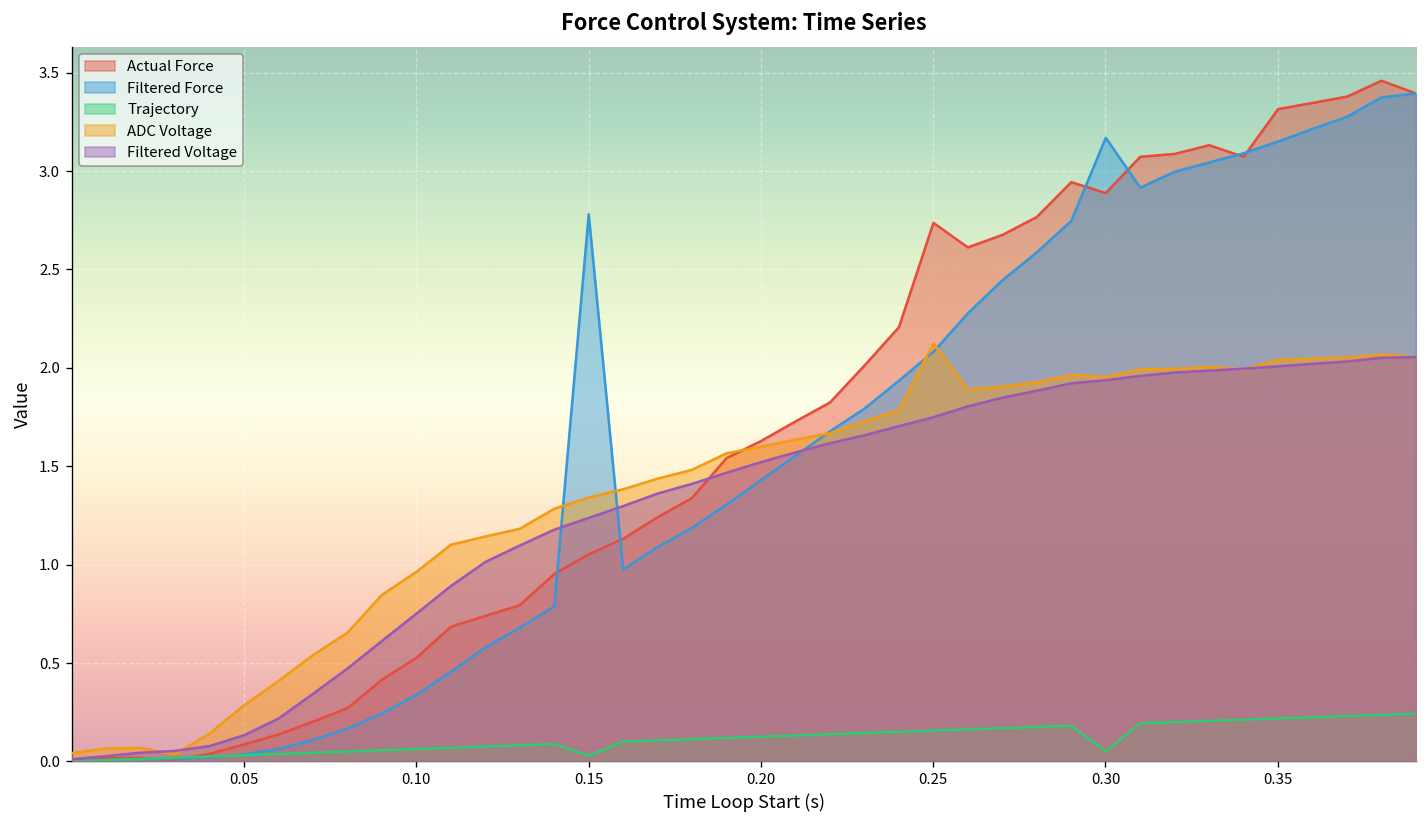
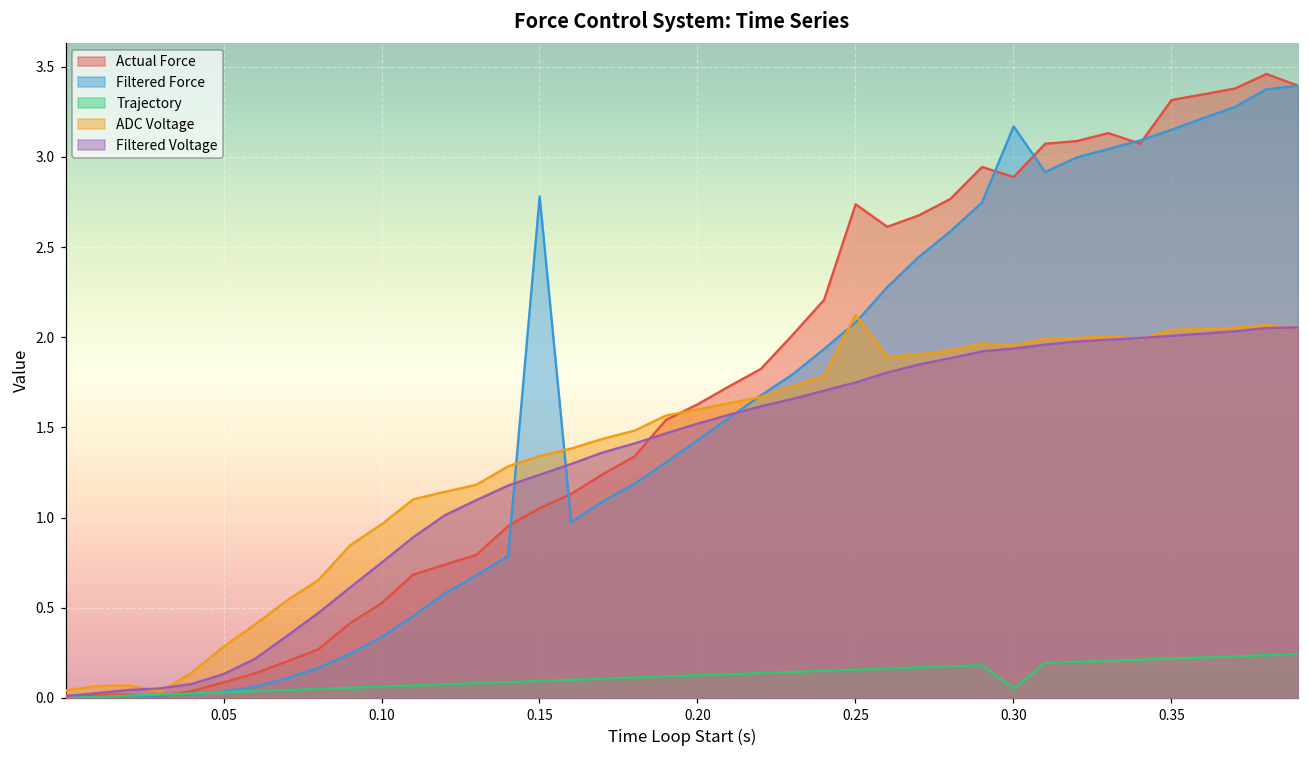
Trajectory, 0.15: 0.03 -> 0.09
